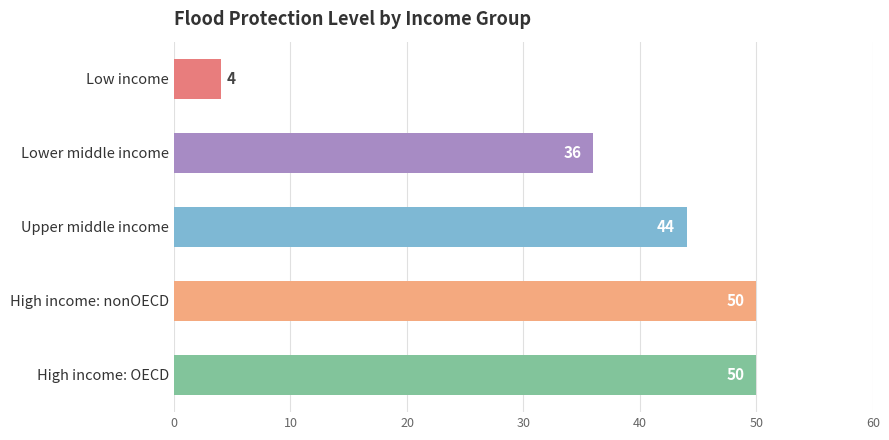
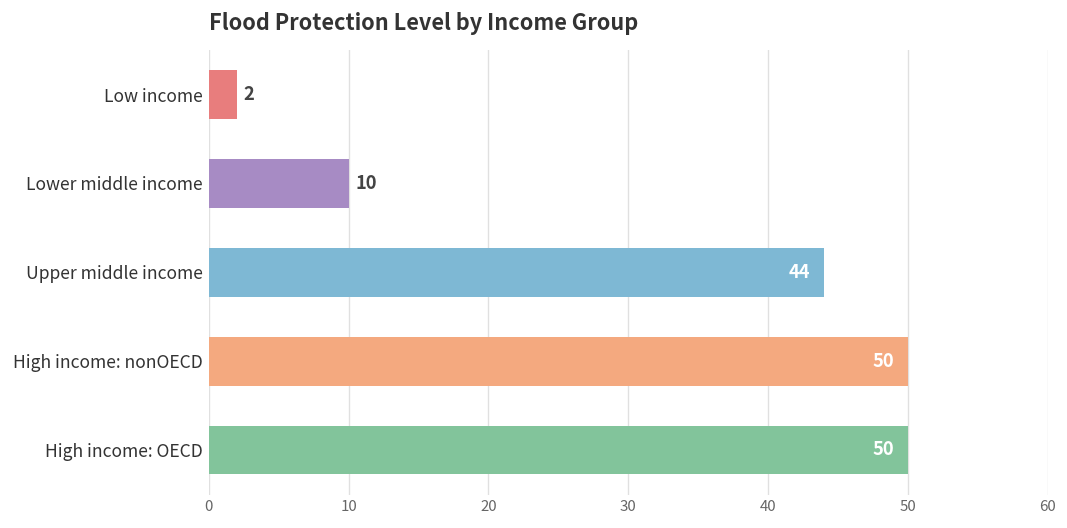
Low income: 4 -> 2
Lower middle income: 36 -> 10
